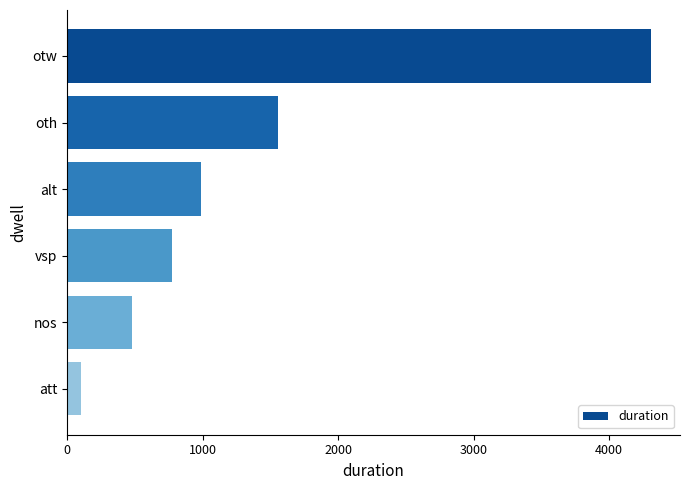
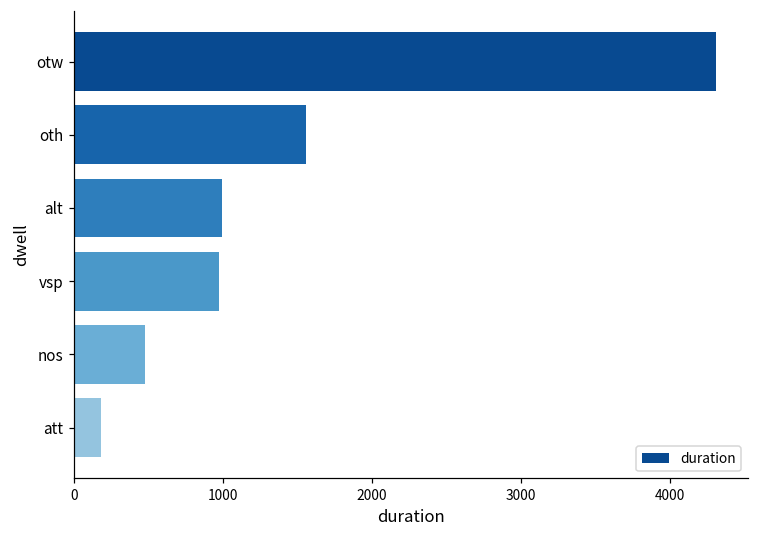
vsp: 770 -> 970
att: 100 -> 180
